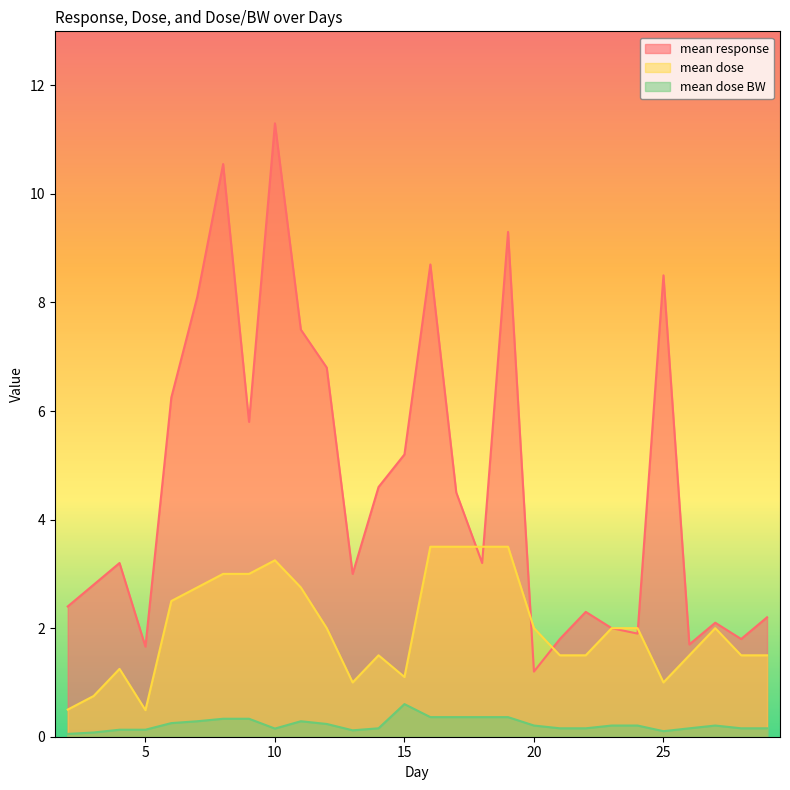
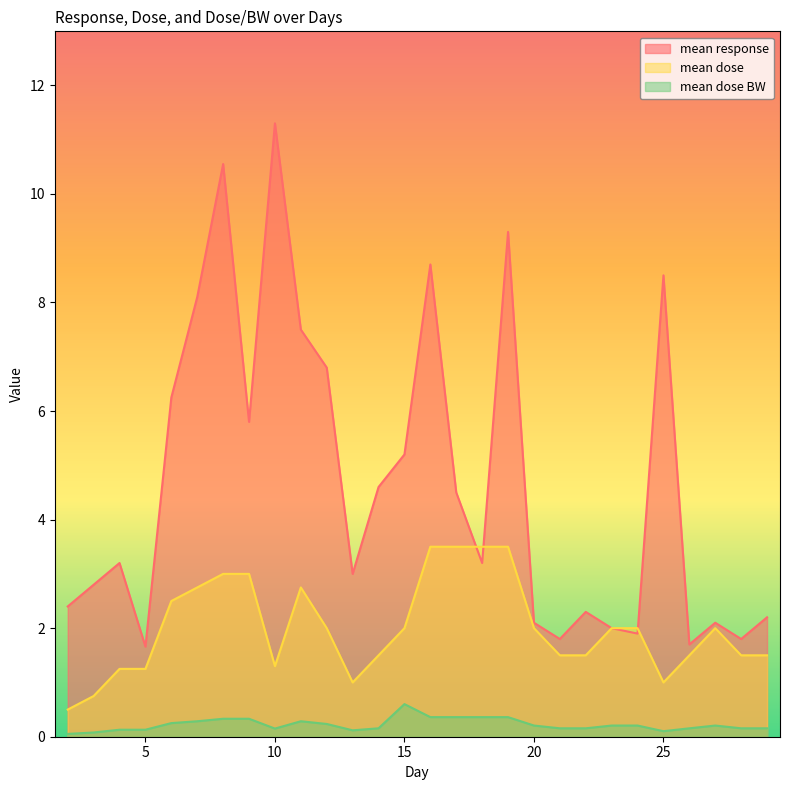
mean dose, 5: 0.5 -> 1.3
mean dose, 10: 3.3 -> 1.3
mean dose, 15: 1.1 -> 2.0
mean response, 20: 1.2 -> 2.1
